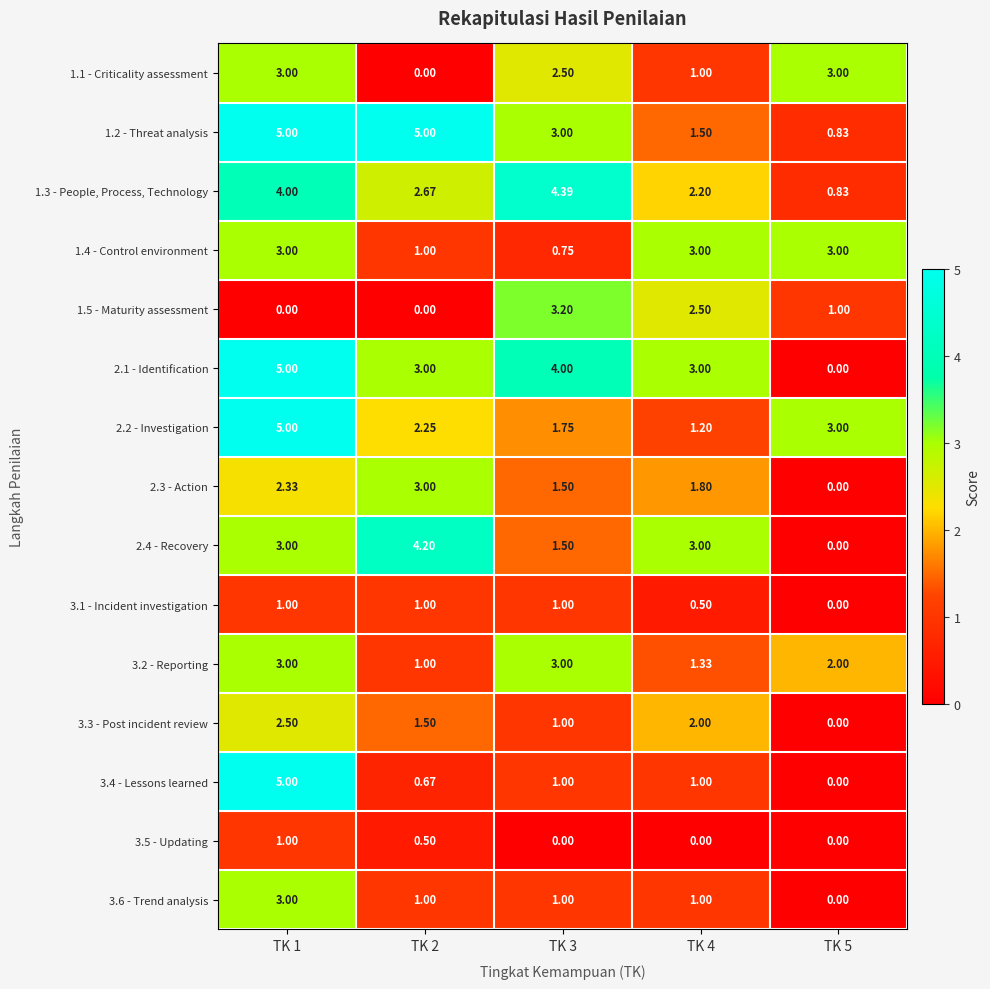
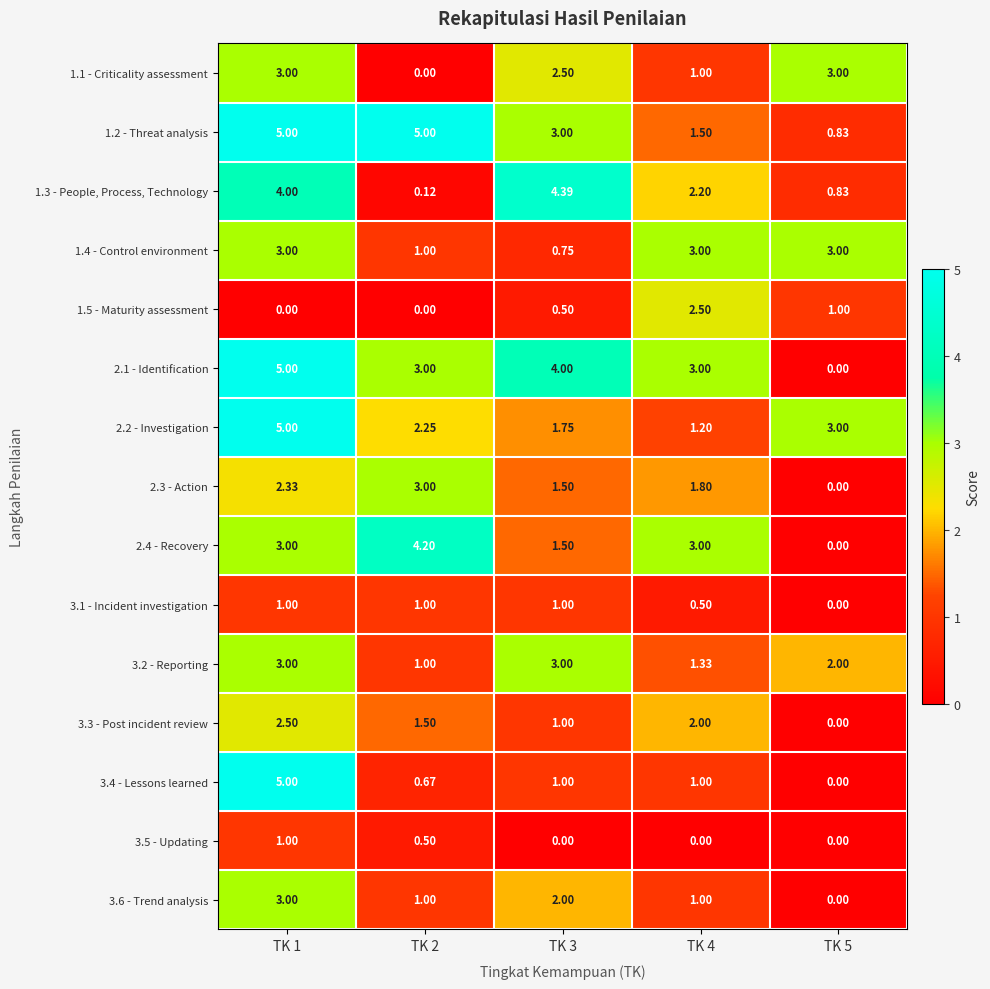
1.3 - People, Process, Technology, TK 2: 2.67 -> 0.12
1.5 - Maturity assessment, TK 3: 3.20 -> 0.50
3.6 - Trend analysis, TK 3: 1.00 -> 2.00
